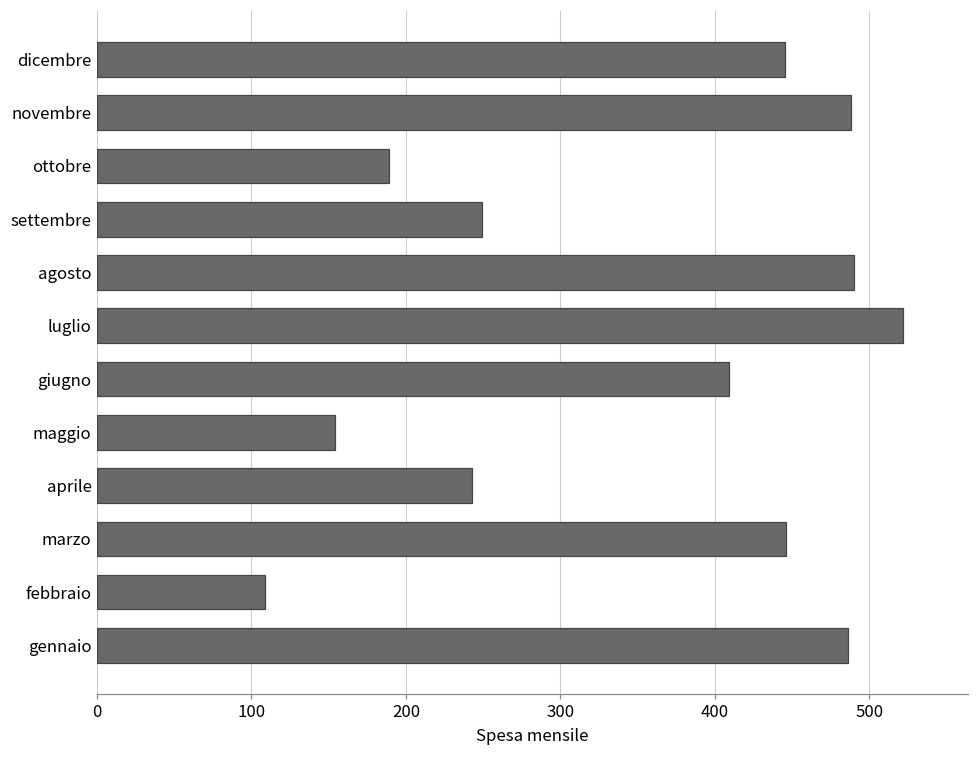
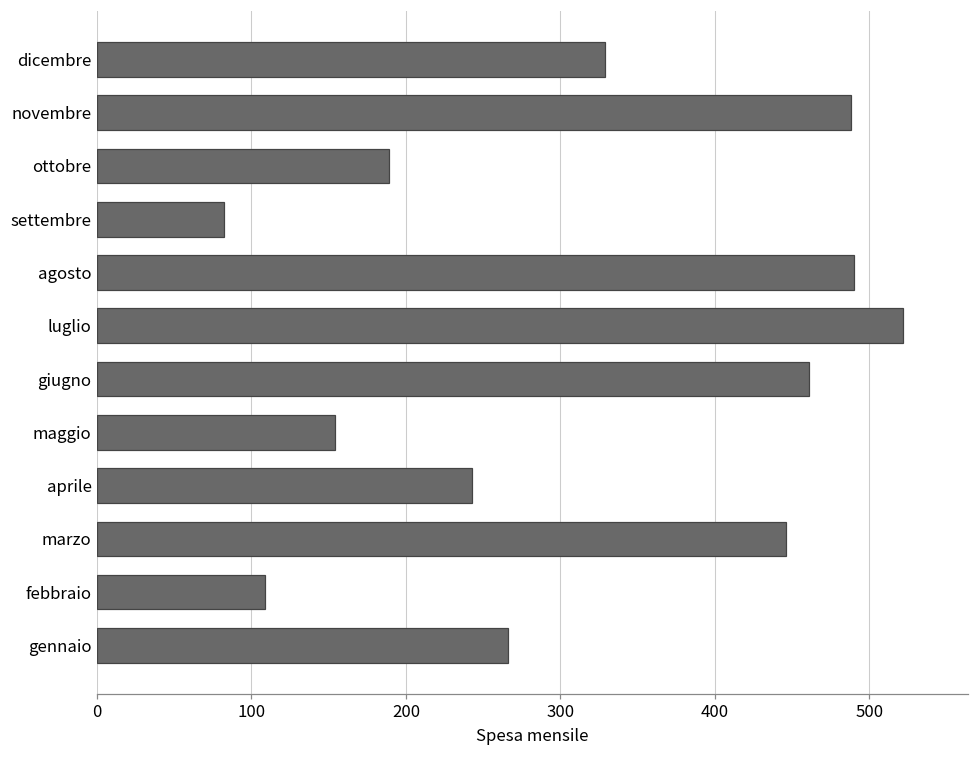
dicembre: 445 -> 329
settembre: 249 -> 82
giugno: 409 -> 461
gennaio: 486 -> 266
